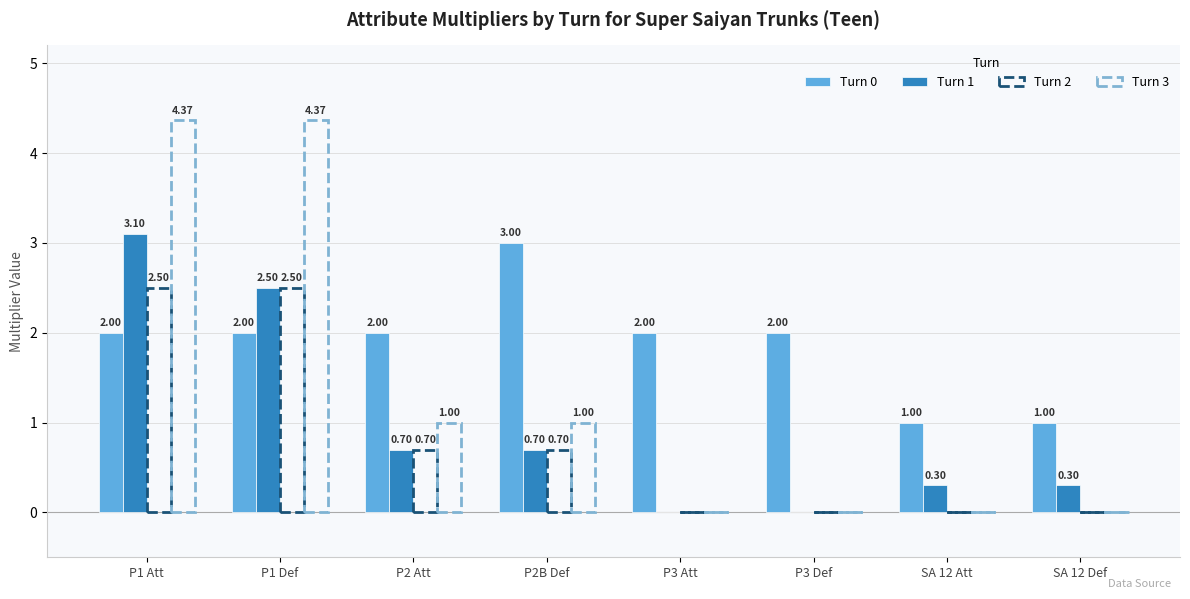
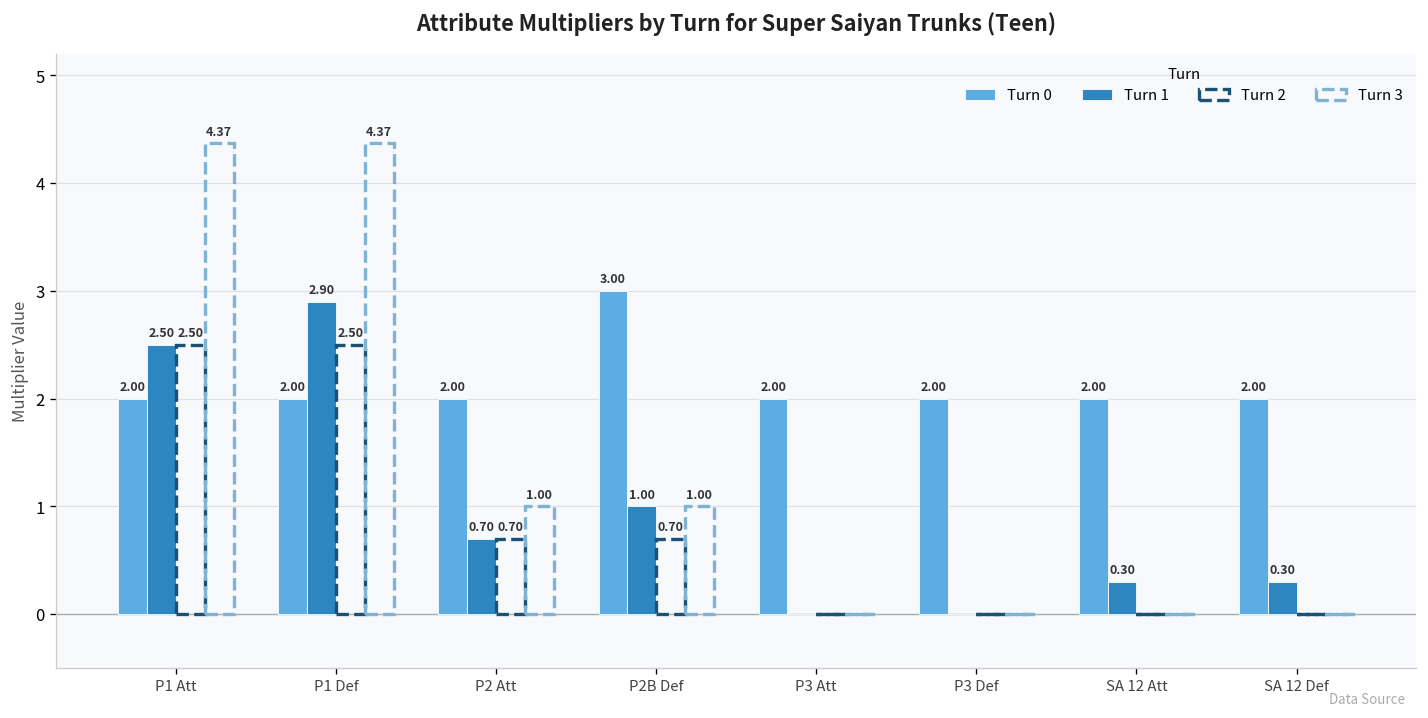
Turn 1, P1 Att: 3.10 -> 2.50
Turn 1, P1 Def: 2.50 -> 2.90
Turn 1, P2B Def: 0.70 -> 1.00
Turn 0, SA 12 Att: 1.00 -> 2.00
Turn 0, SA 12 Def: 1.00 -> 2.00
